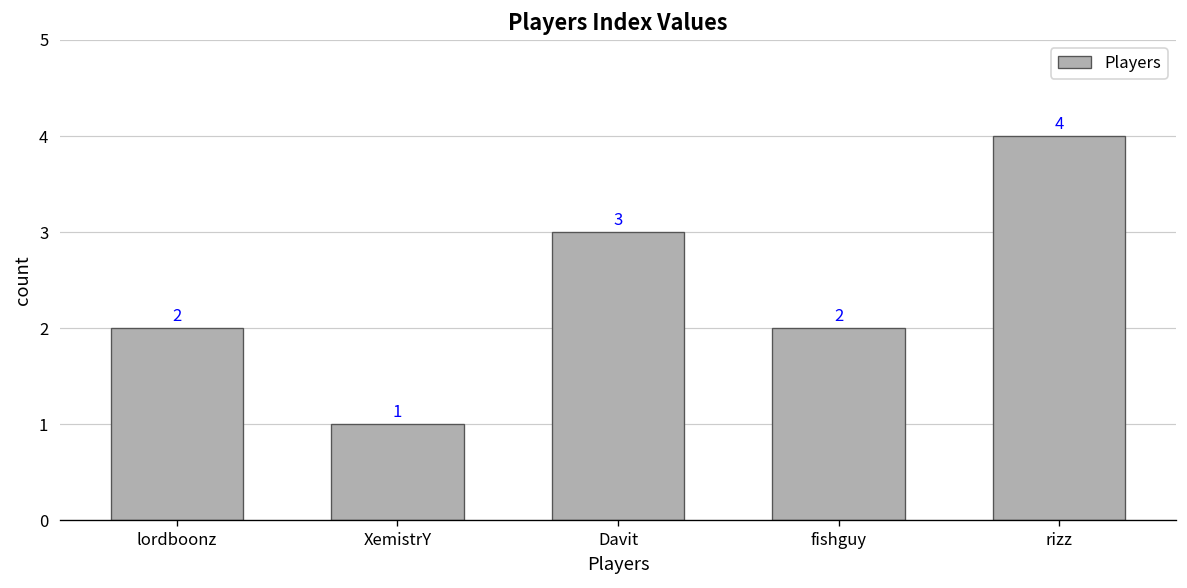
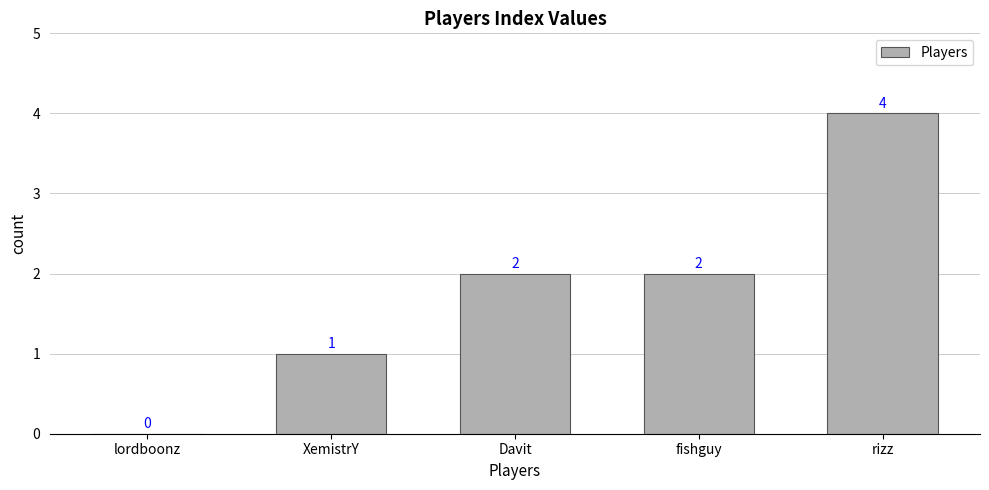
lordboonz: 2 -> 0
Davit: 3 -> 2
